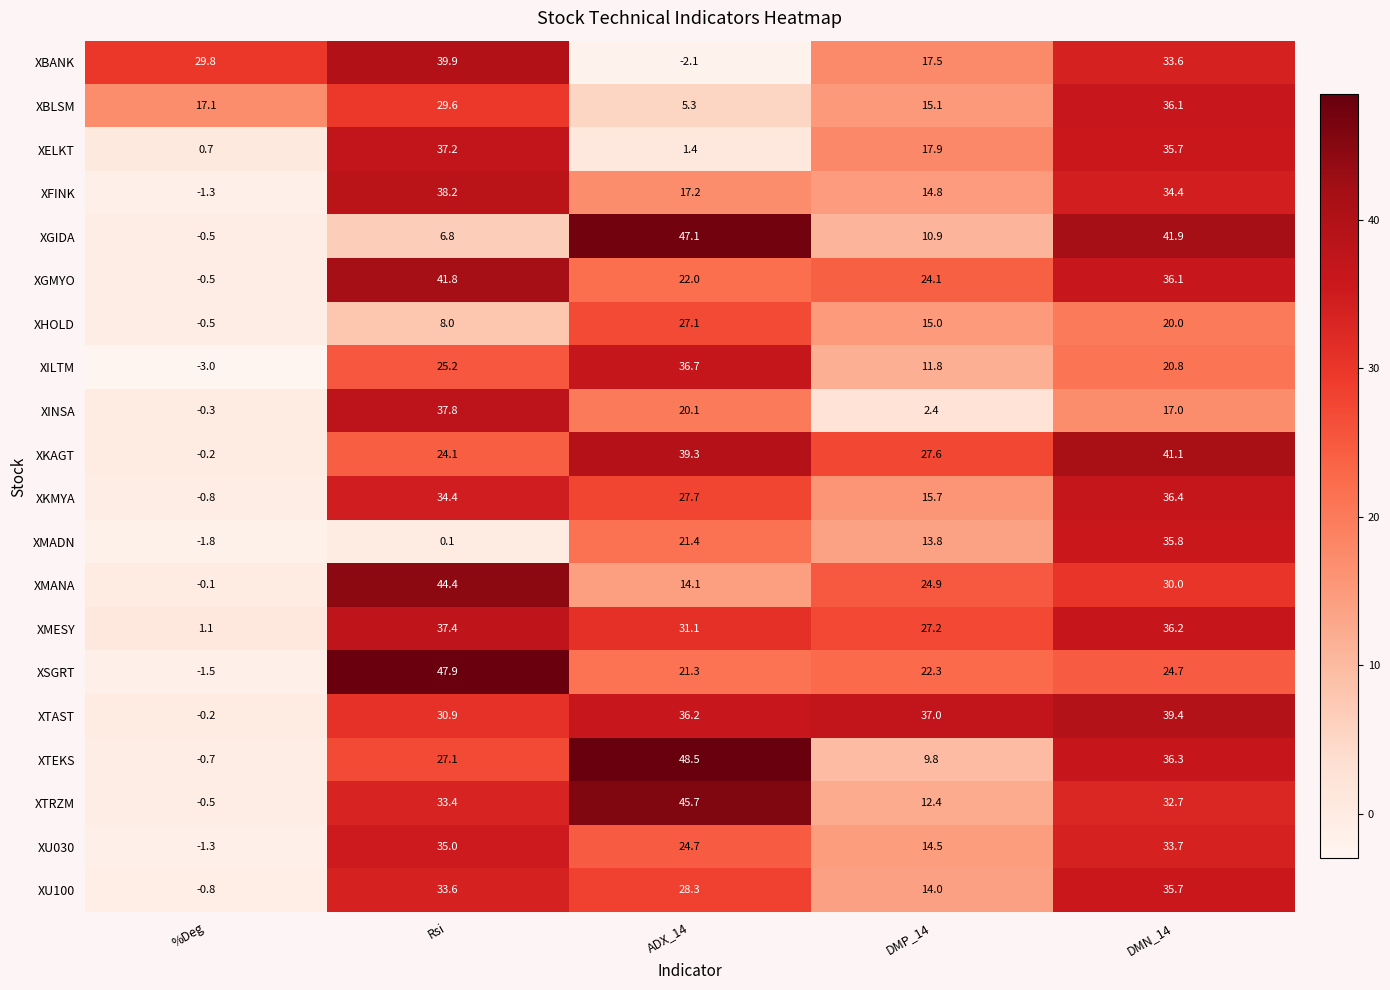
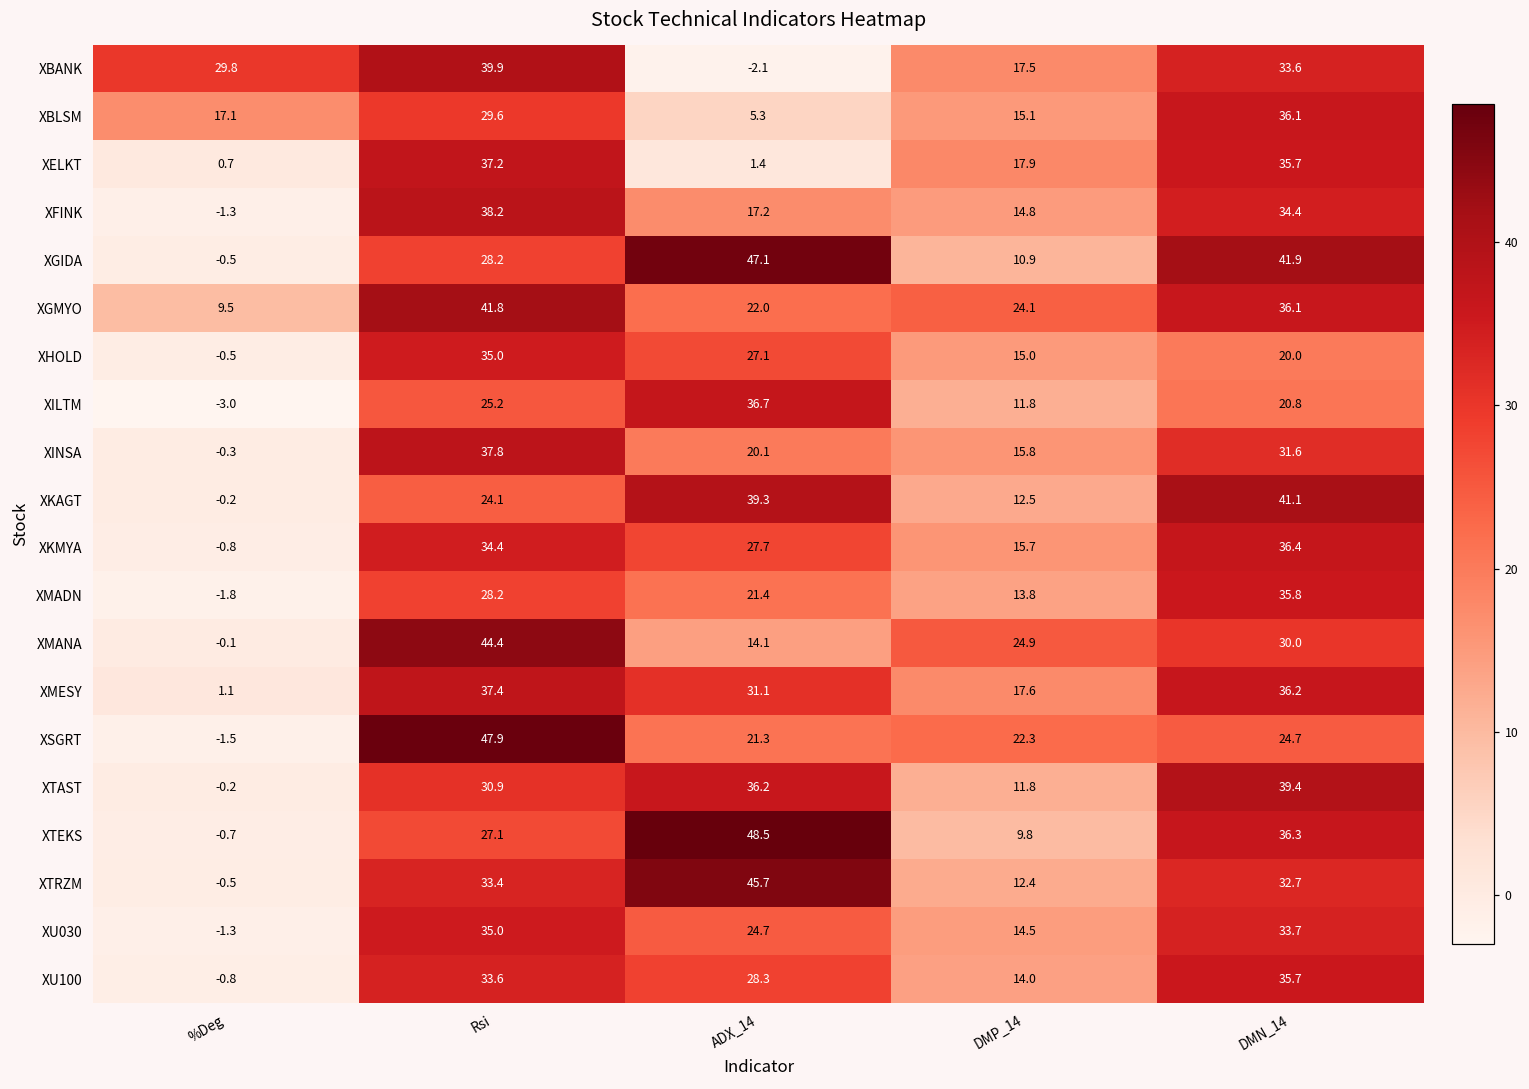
XGIDA, Rsi: 6.8 -> 28.2
XGMYO, %Deg: -0.5 -> 9.5
XHOLD, Rsi: 8.0 -> 35.0
XINSA, DMP_14: 2.4 -> 15.8
XINSA, DMN_14: 17.0 -> 31.6
XKAGT, DMP_14: 27.6 -> 12.5
XMADN, Rsi: 0.1 -> 28.2
XMESY, DMP_14: 27.2 -> 17.6
XTAST, DMP_14: 37.0 -> 11.8
